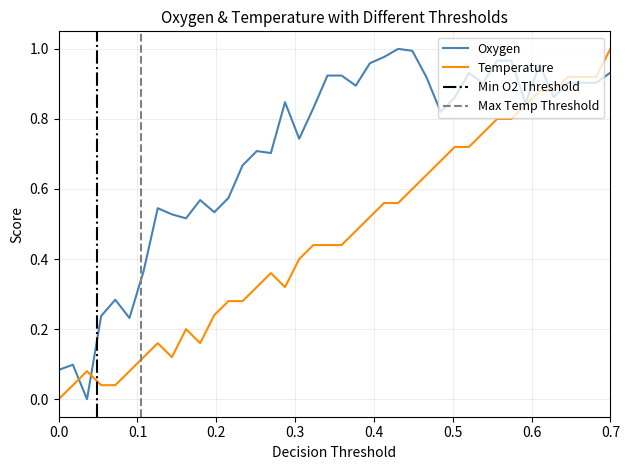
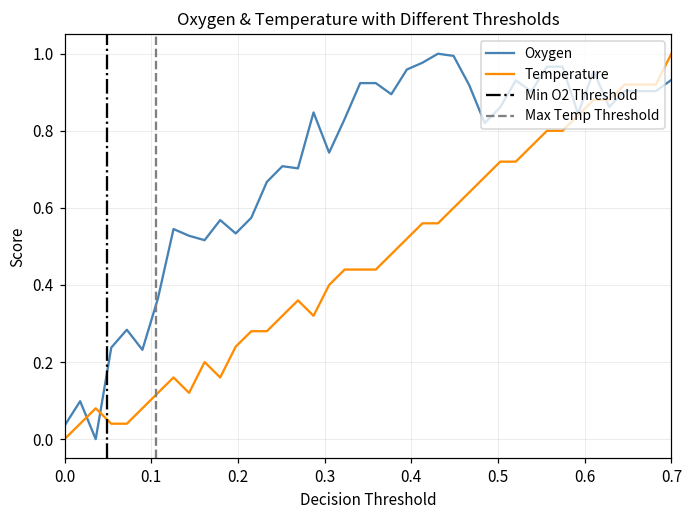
Oxygen, 0.0: 0.08 -> 0.03
